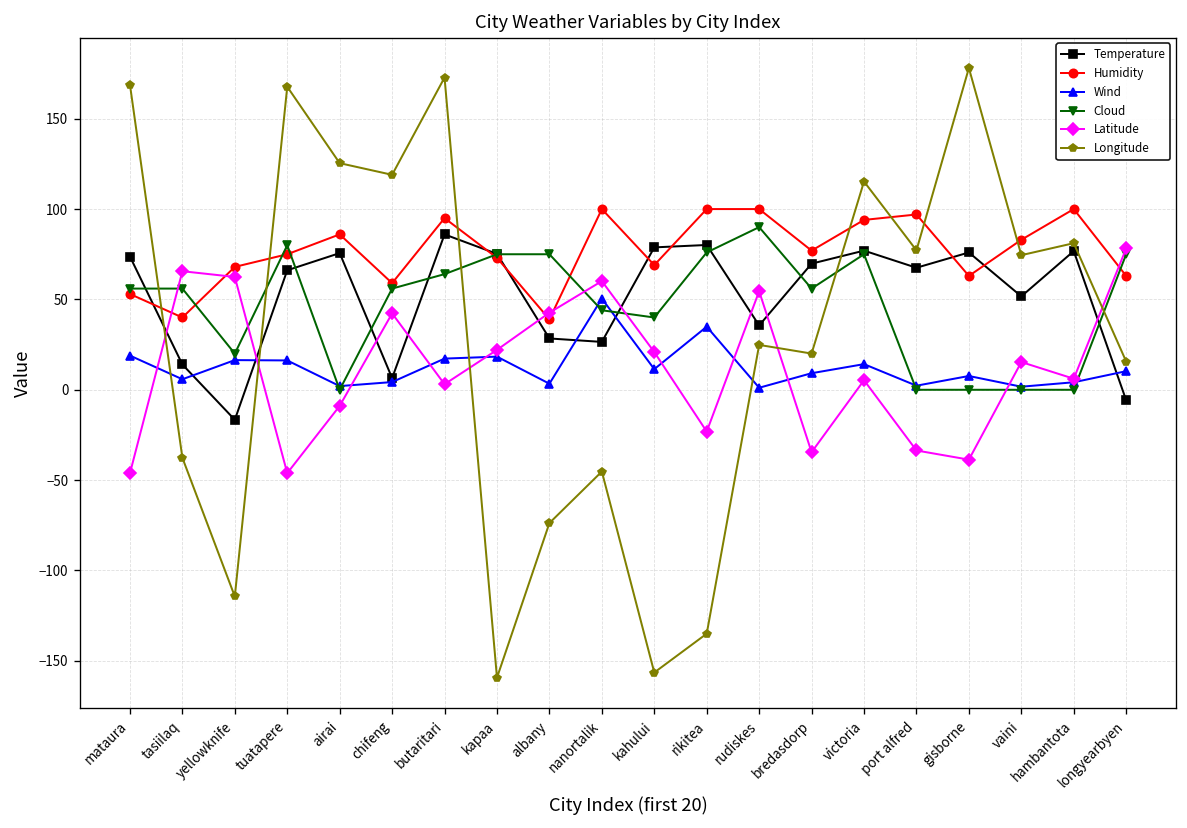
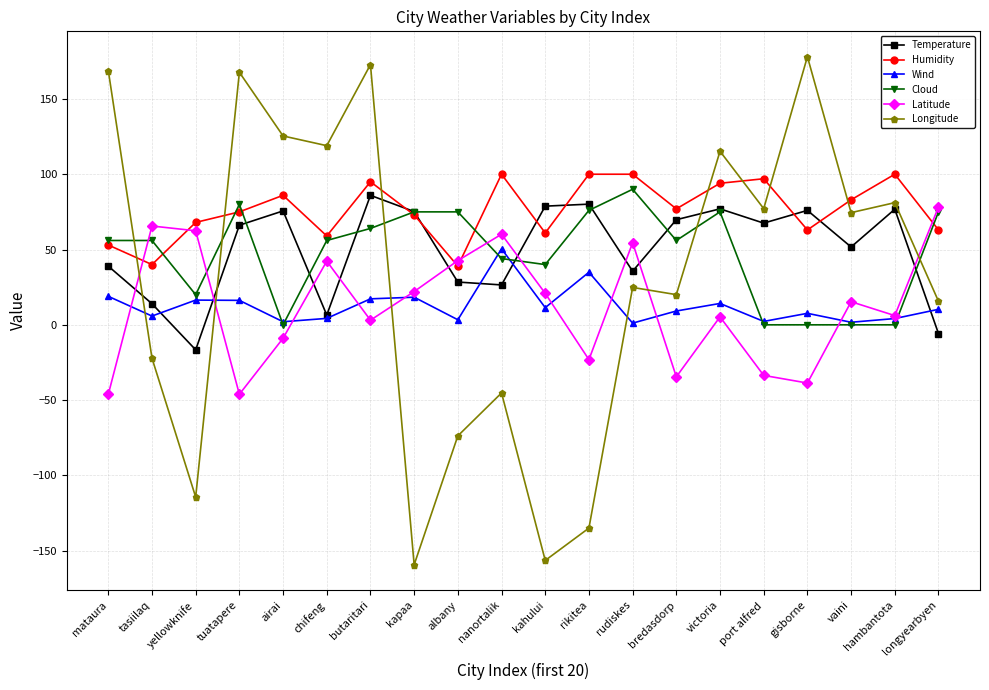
Temperature, mataura: 74 -> 39
Longitude, tasiilaq: -38 -> -22
Humidity, kahului: 69 -> 61
